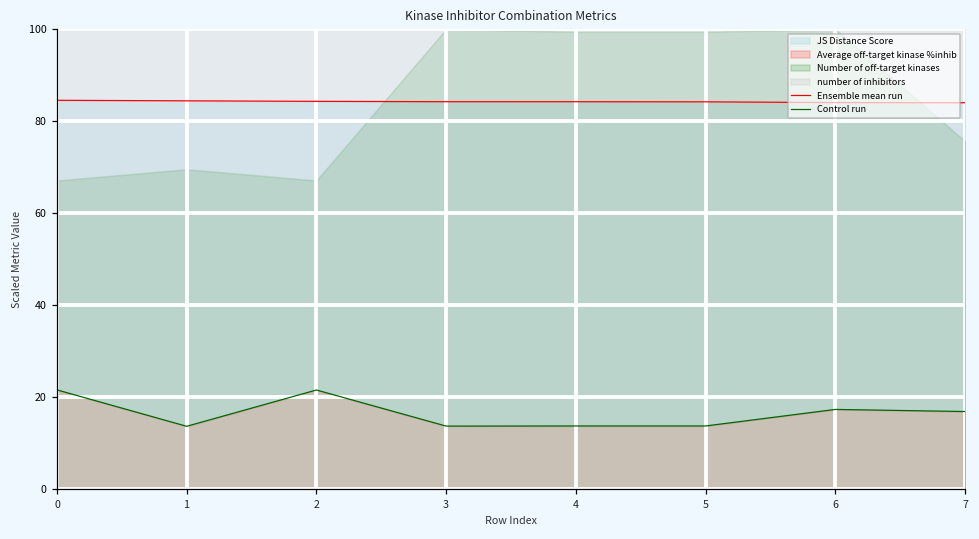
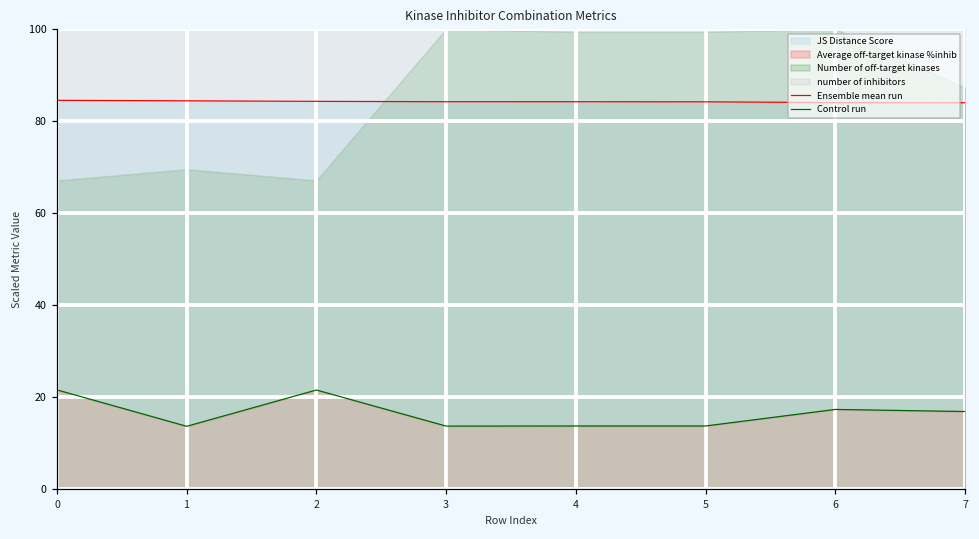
Number of off-target kinases, 7: 76 -> 87
